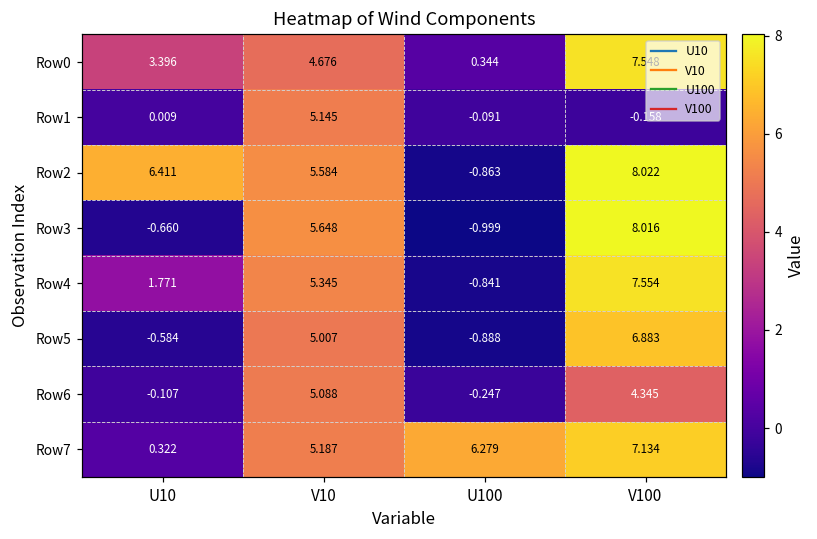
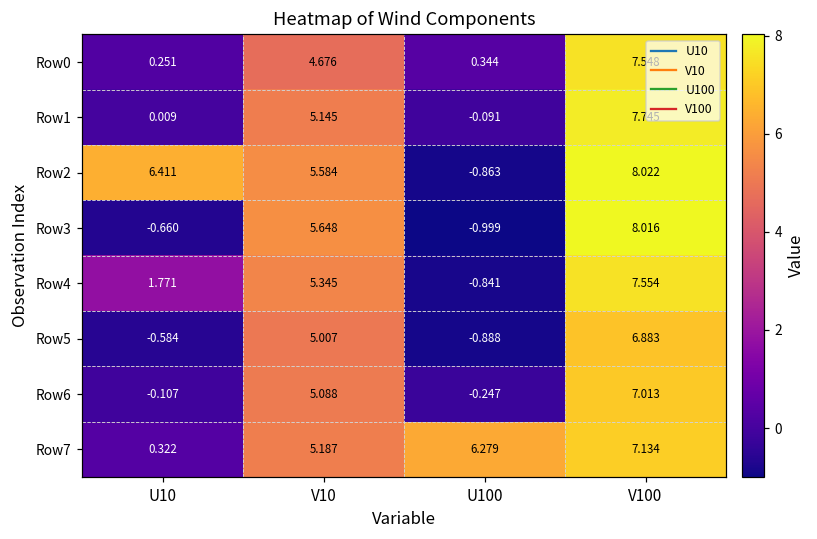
Row0, U10: 3.396 -> 0.251
Row1, V100: -0.158 -> 7.745
Row6, V100: 4.345 -> 7.013
